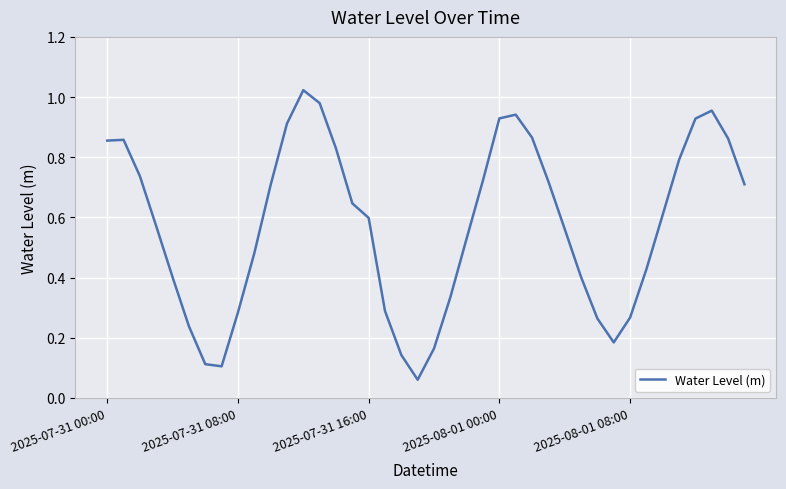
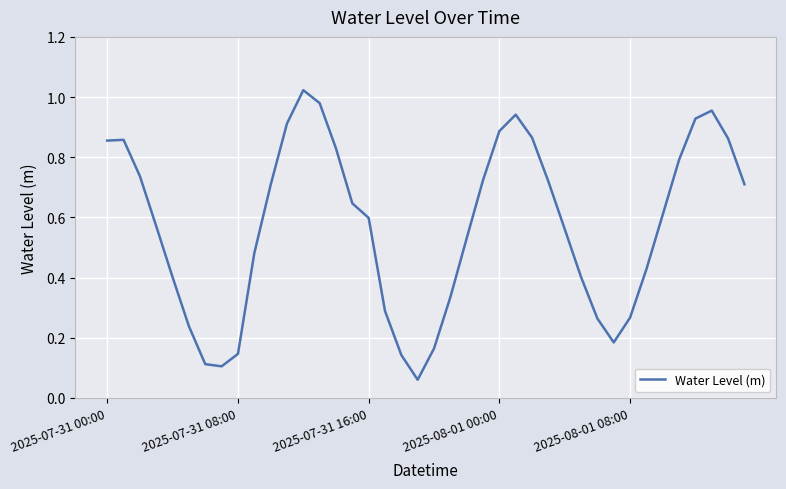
2025-07-31 08:00: 0.28 -> 0.15
2025-08-01 00:00: 0.93 -> 0.89
